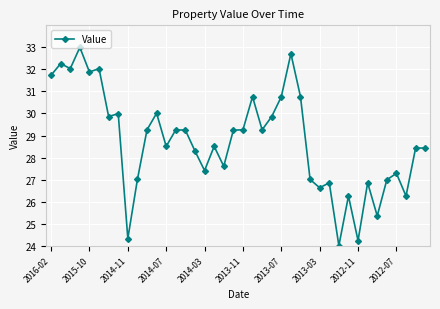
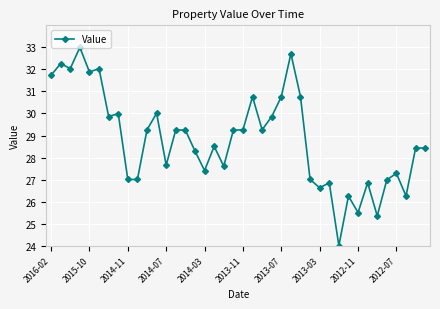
2014-11: 24.3 -> 27.0
2014-07: 28.5 -> 27.7
2012-11: 24.2 -> 25.5
